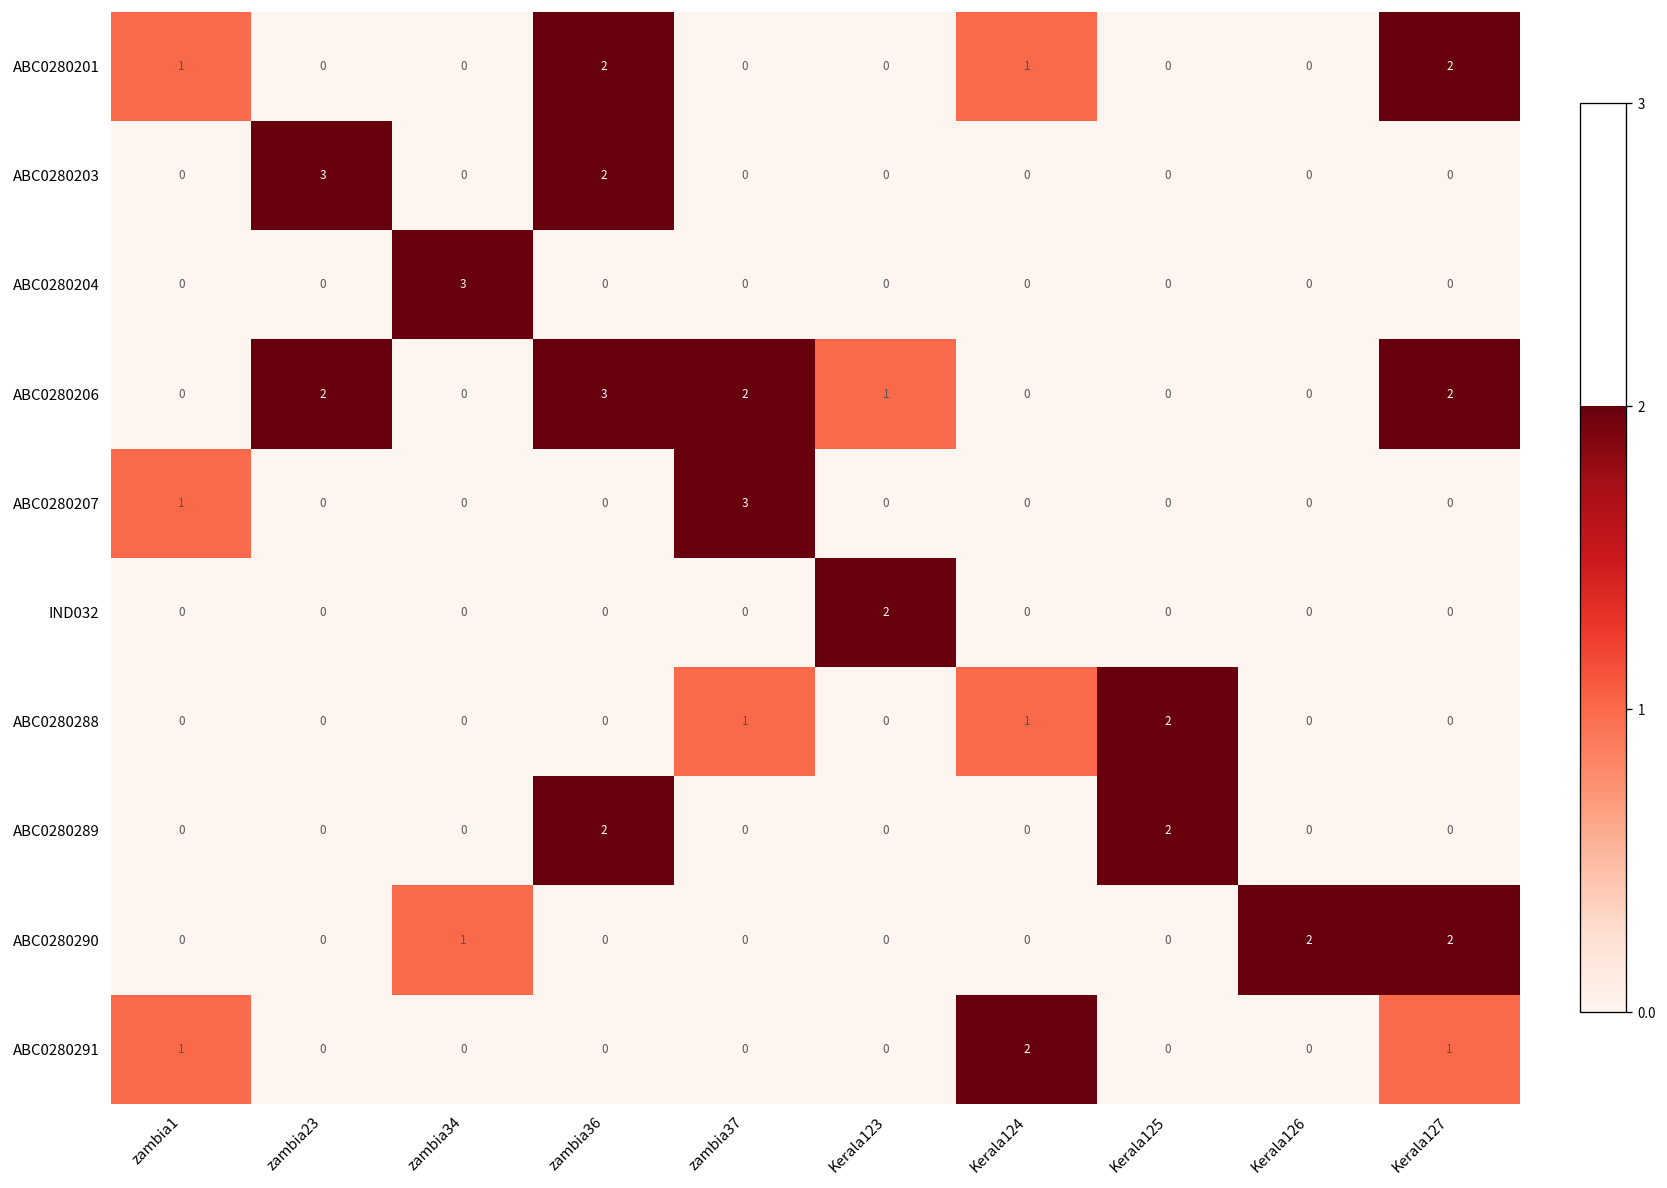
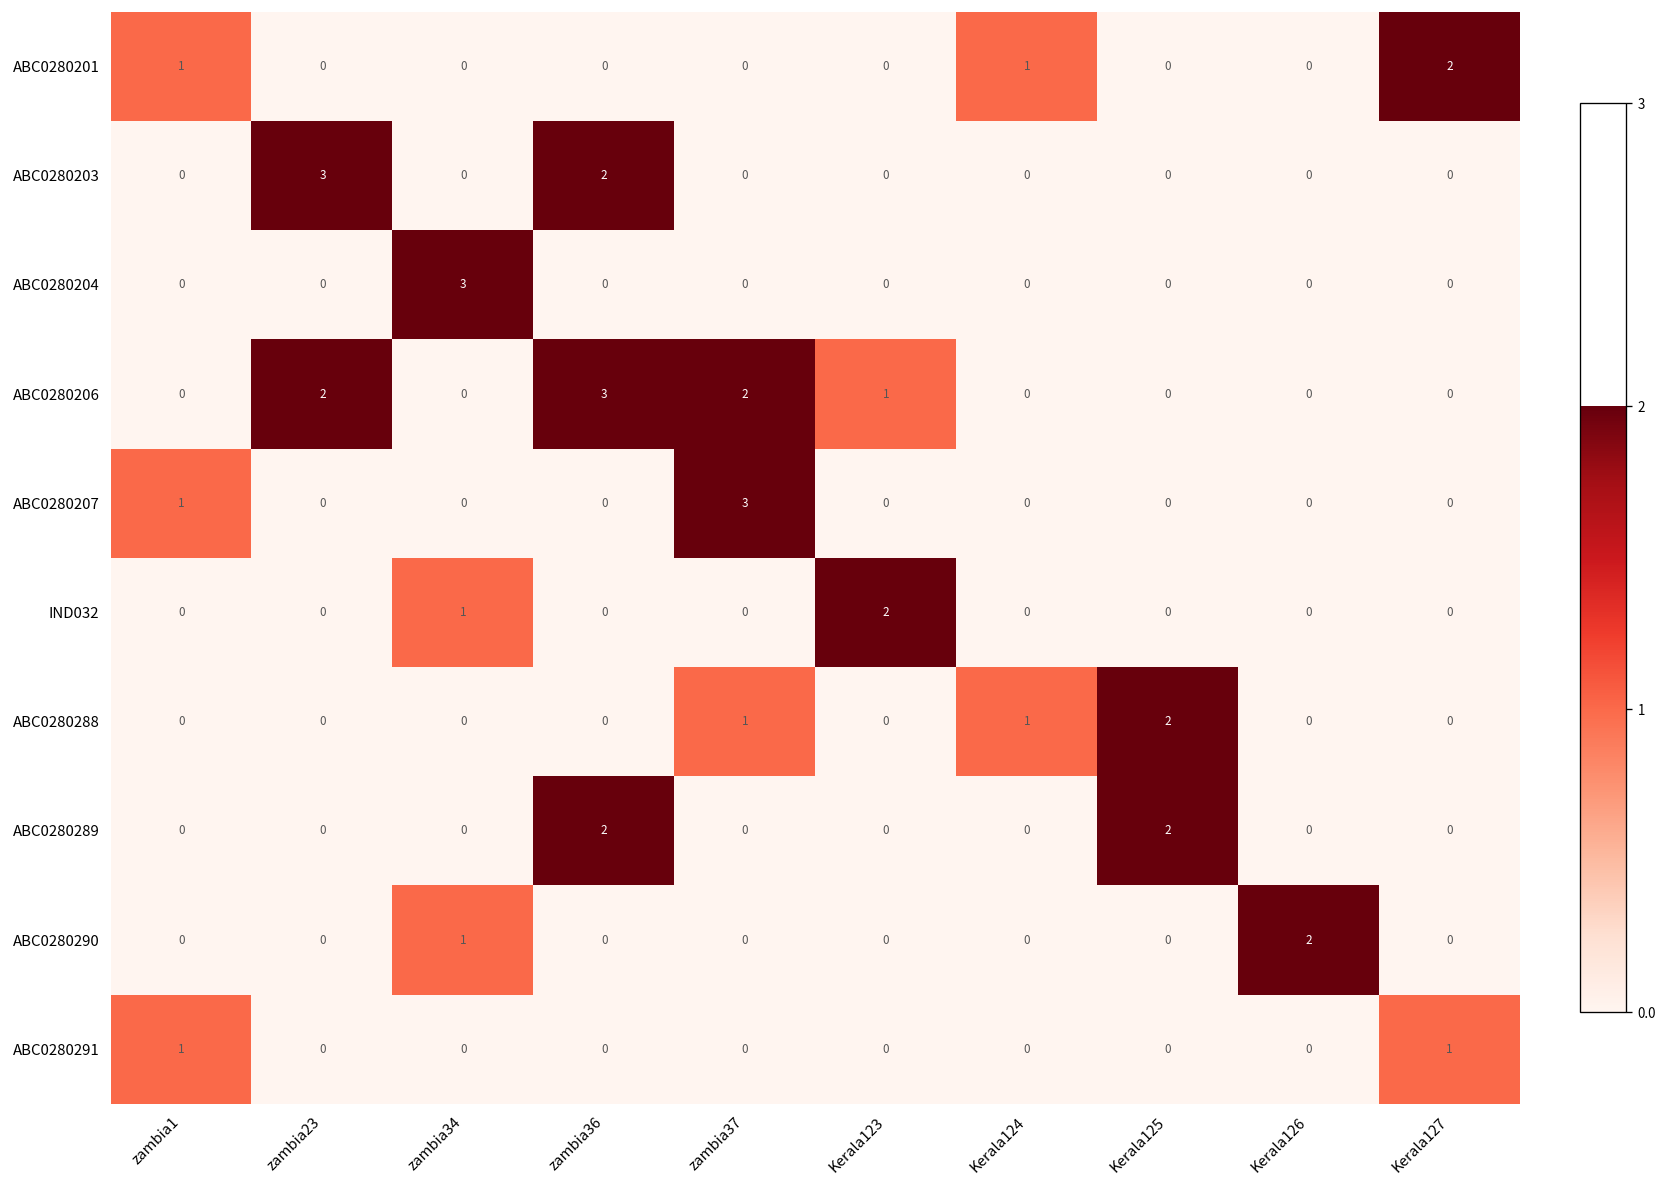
ABC0280201, zambia36: 2 -> 0
ABC0280206, Kerala127: 2 -> 0
IND032, zambia34: 0 -> 1
ABC0280290, Kerala127: 2 -> 0
ABC0280291, Kerala124: 2 -> 0
